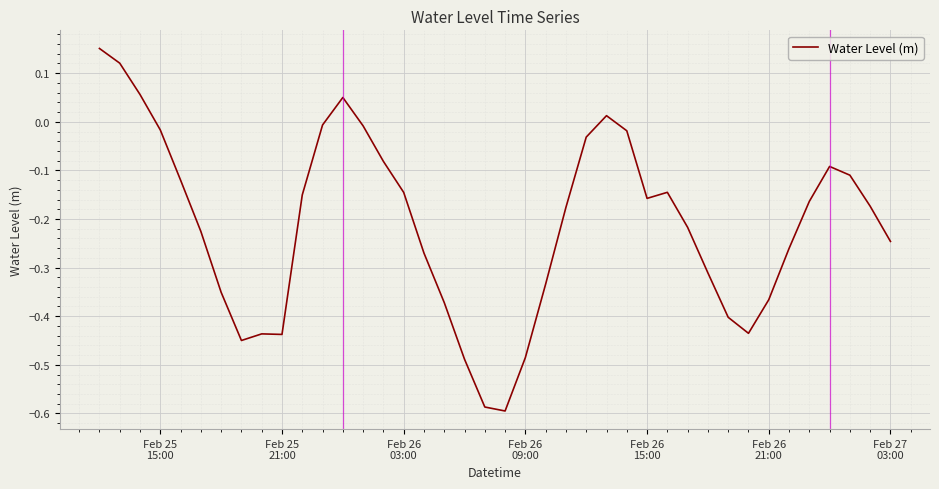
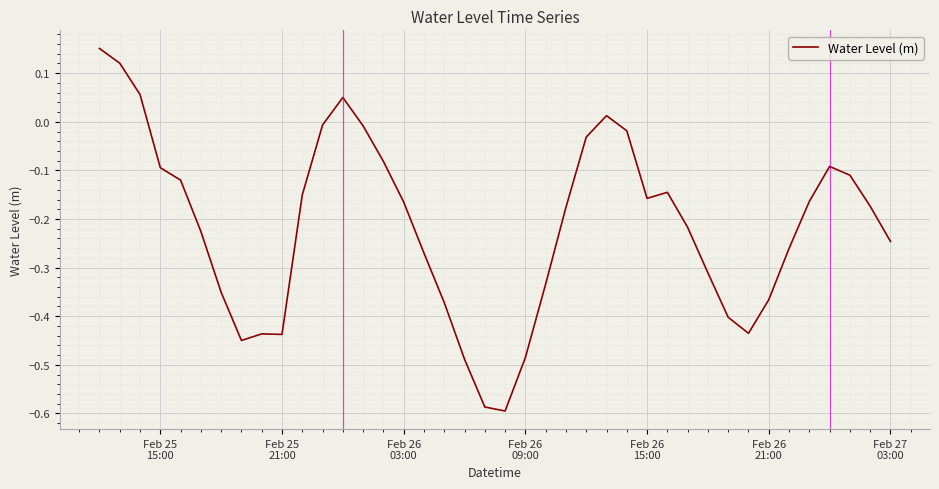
Feb 25 15:00: -0.02 -> -0.09
Feb 26 03:00: -0.15 -> -0.17
